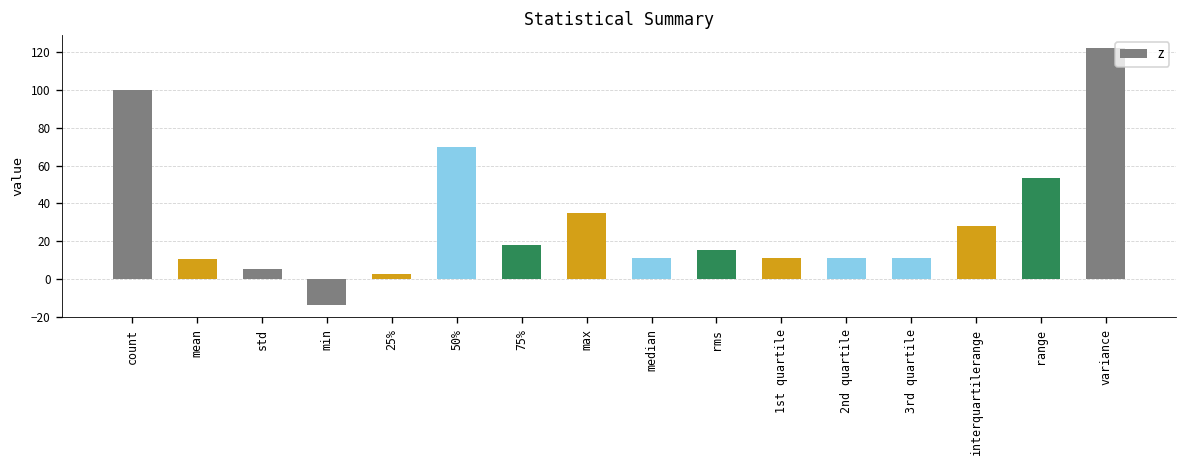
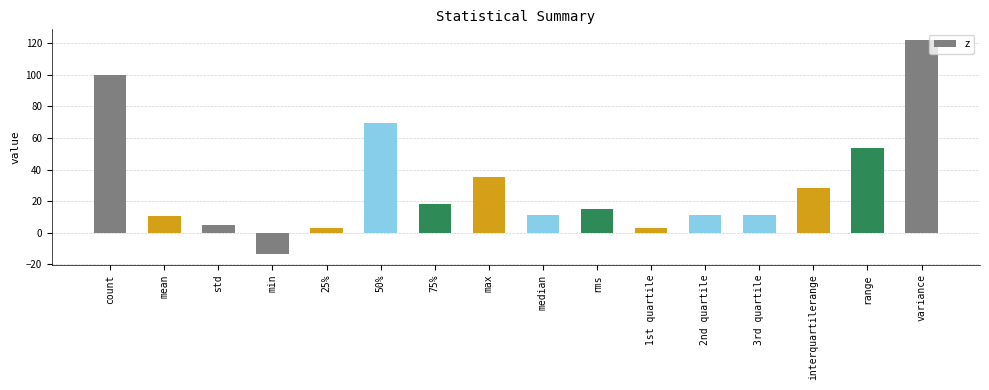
1st quartile: 11 -> 3
